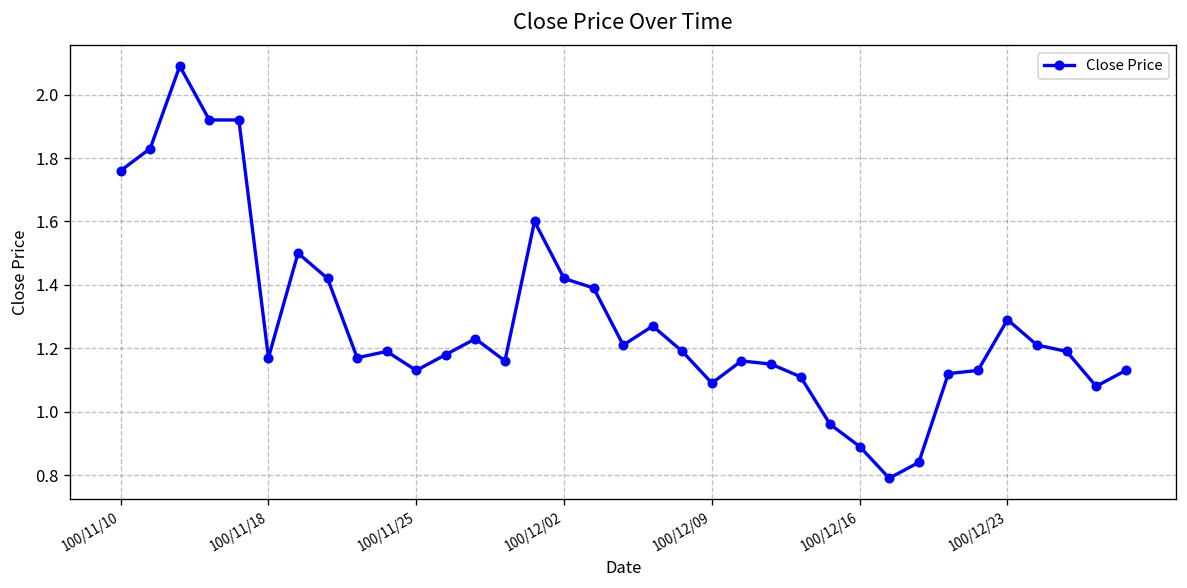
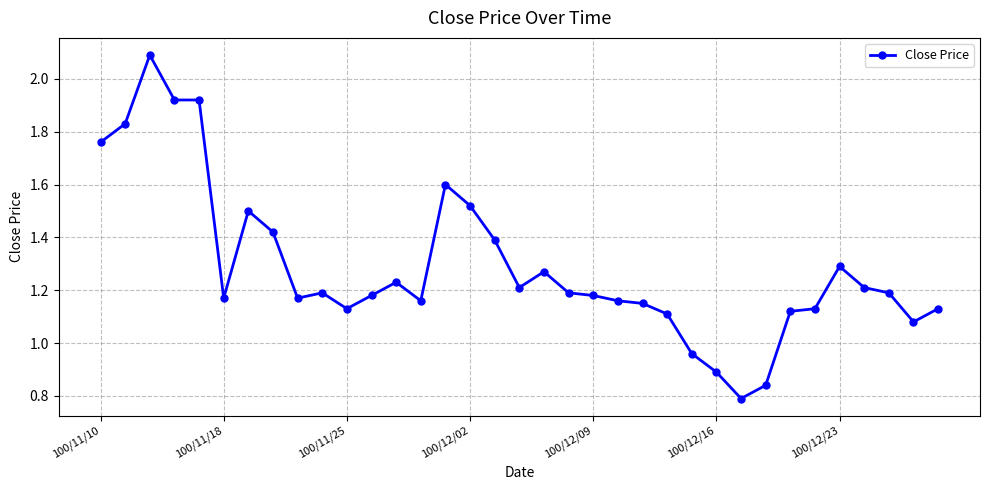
100/12/02: 1.42 -> 1.52
100/12/09: 1.09 -> 1.18
